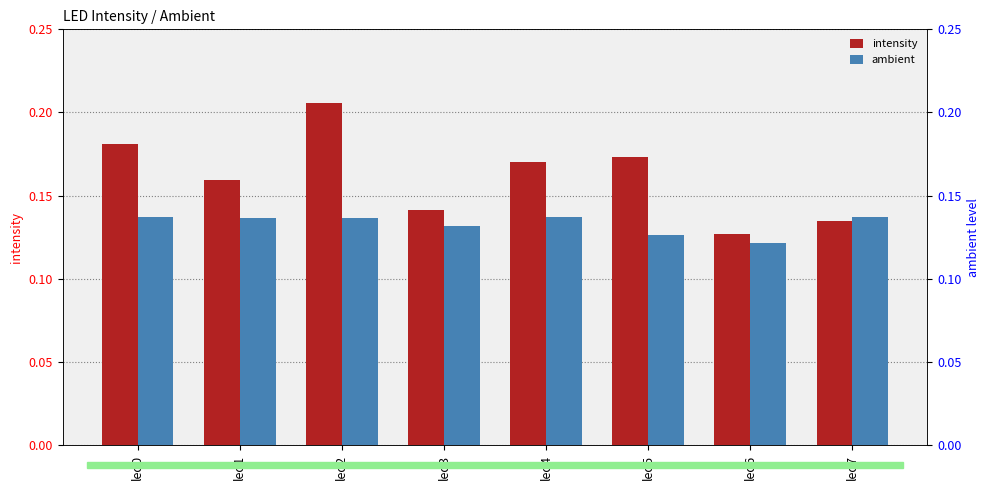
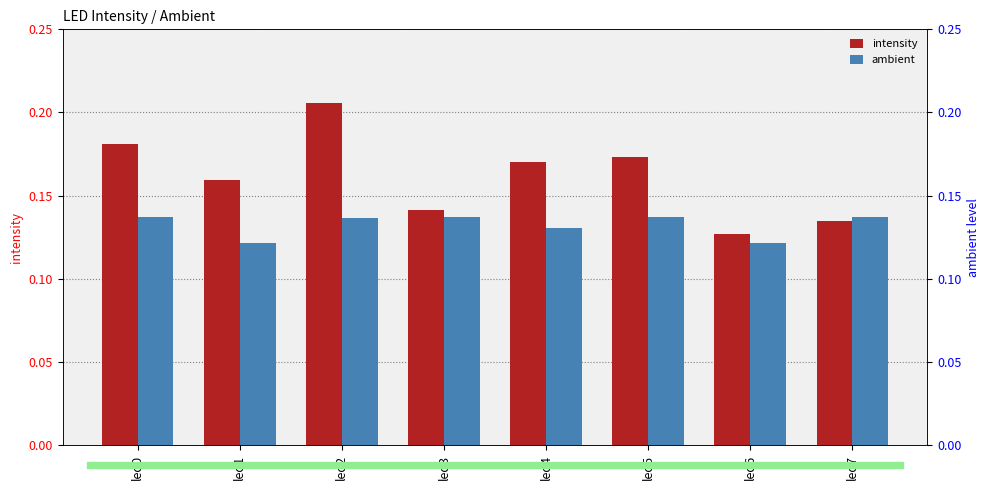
ambient, led1: 0.137 -> 0.122
ambient, led3: 0.131 -> 0.137
ambient, led4: 0.137 -> 0.130
ambient, led5: 0.127 -> 0.137
